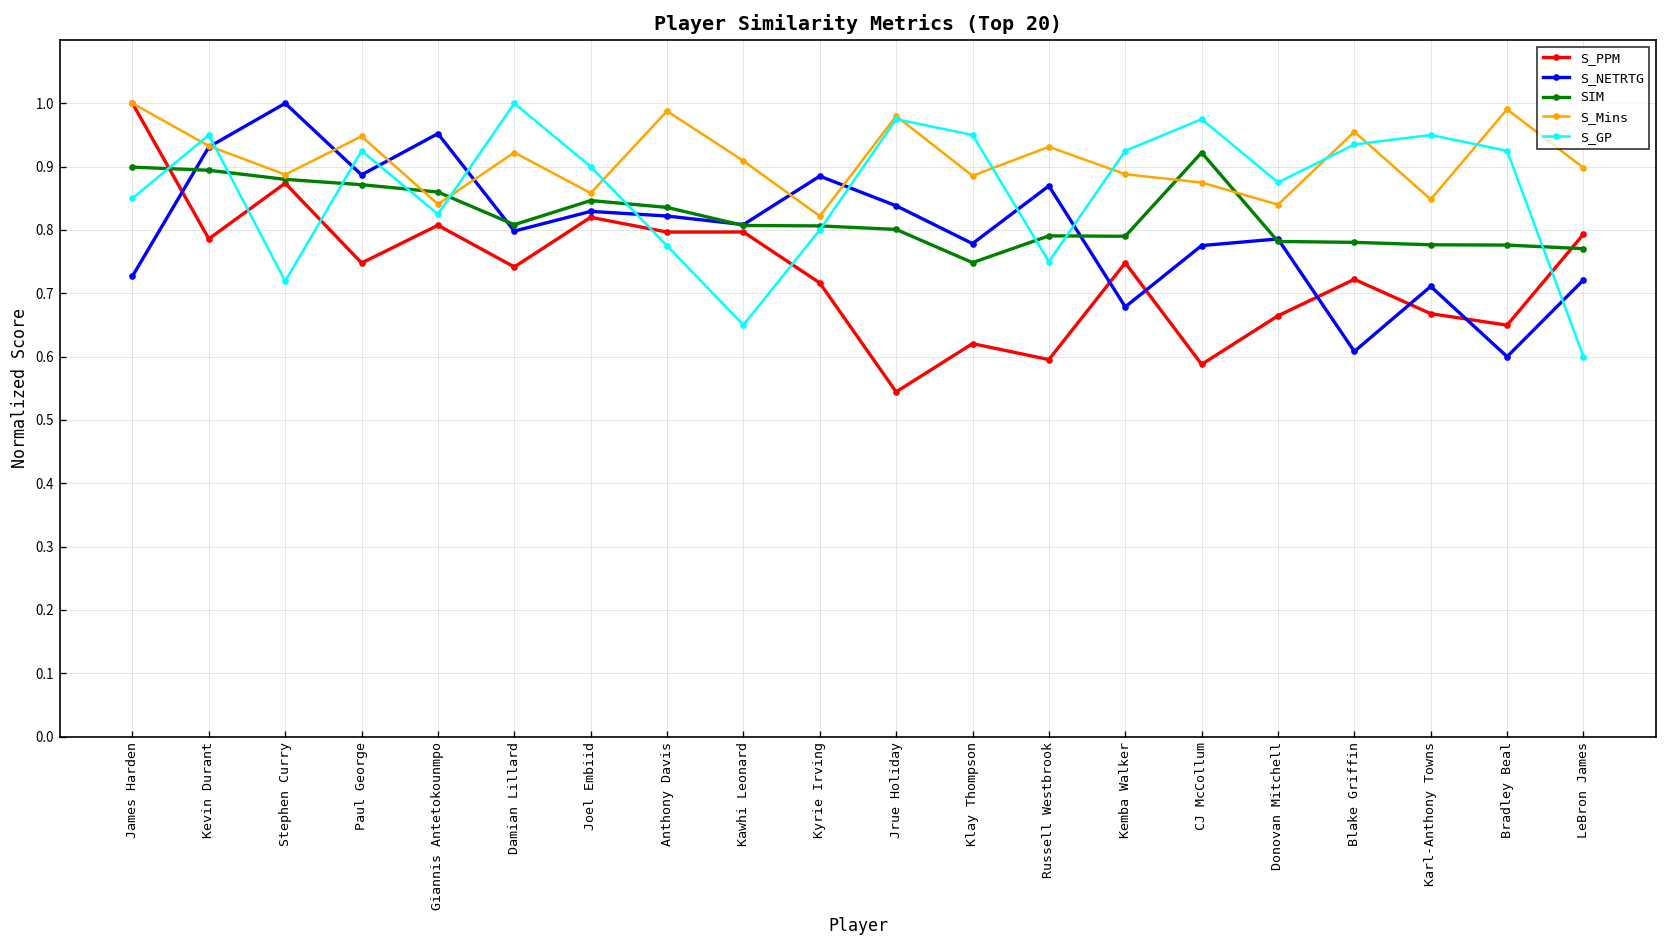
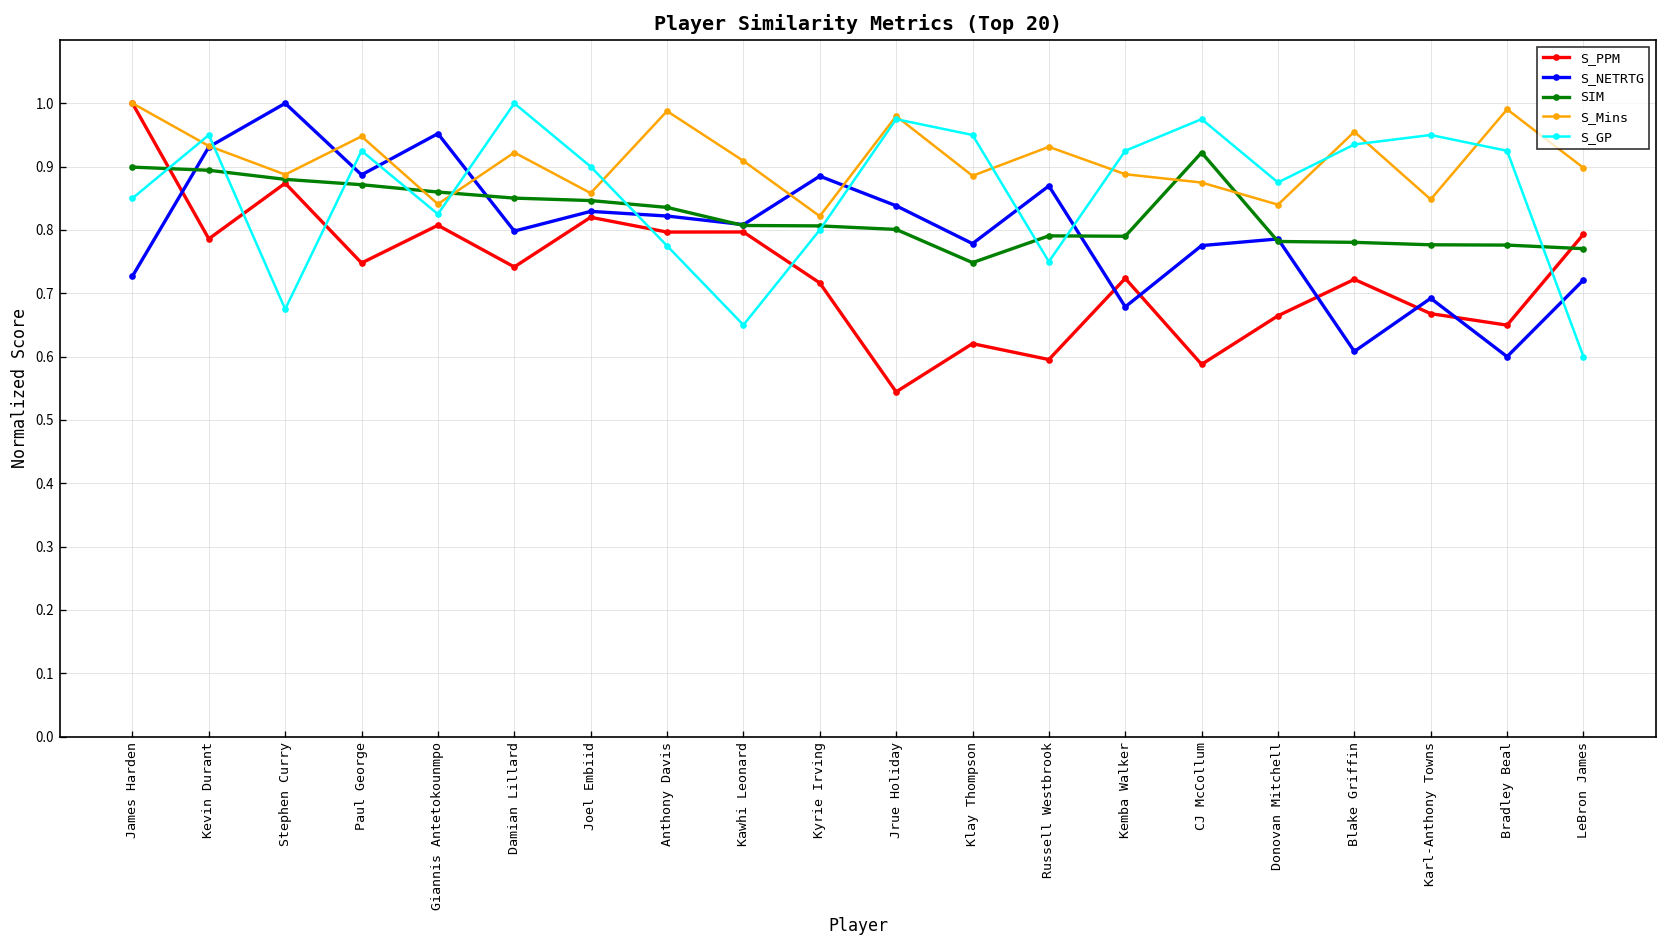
S_GP, Stephen Curry: 0.72 -> 0.68
SIM, Damian Lillard: 0.81 -> 0.85
S_PPM, Kemba Walker: 0.75 -> 0.72
S_NETRTG, Karl-Anthony Towns: 0.71 -> 0.69
